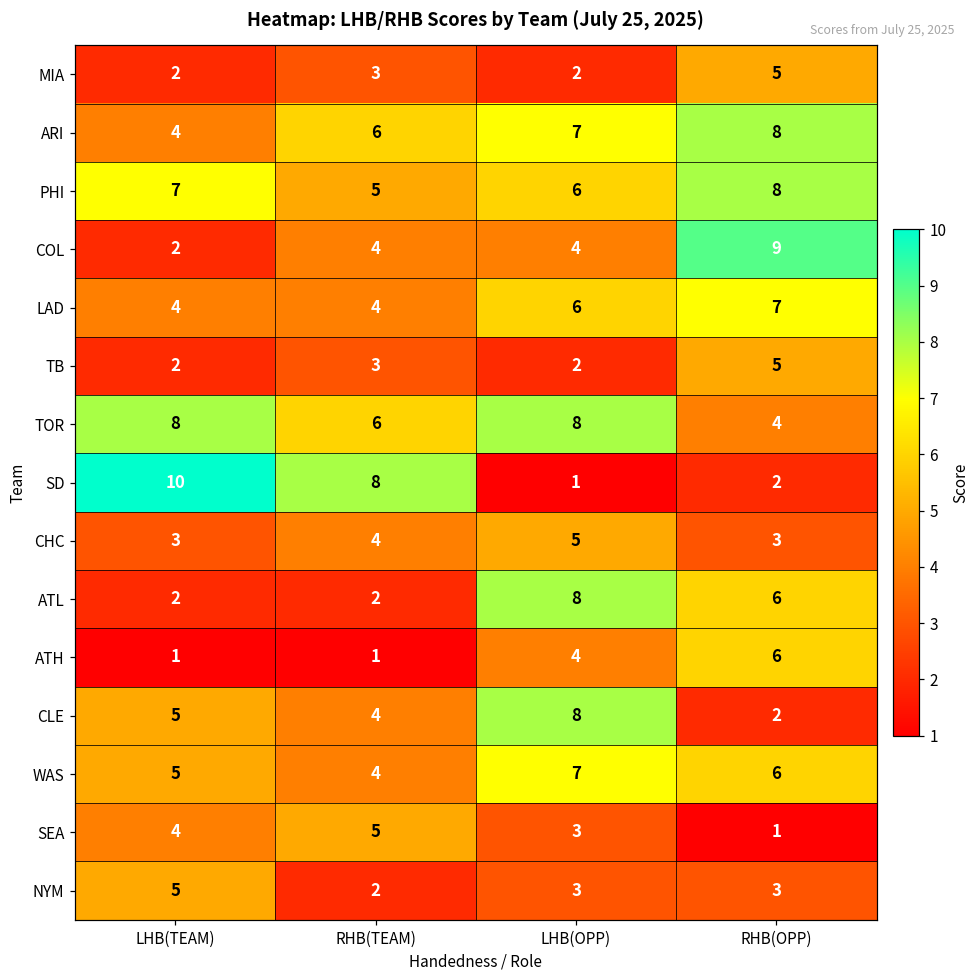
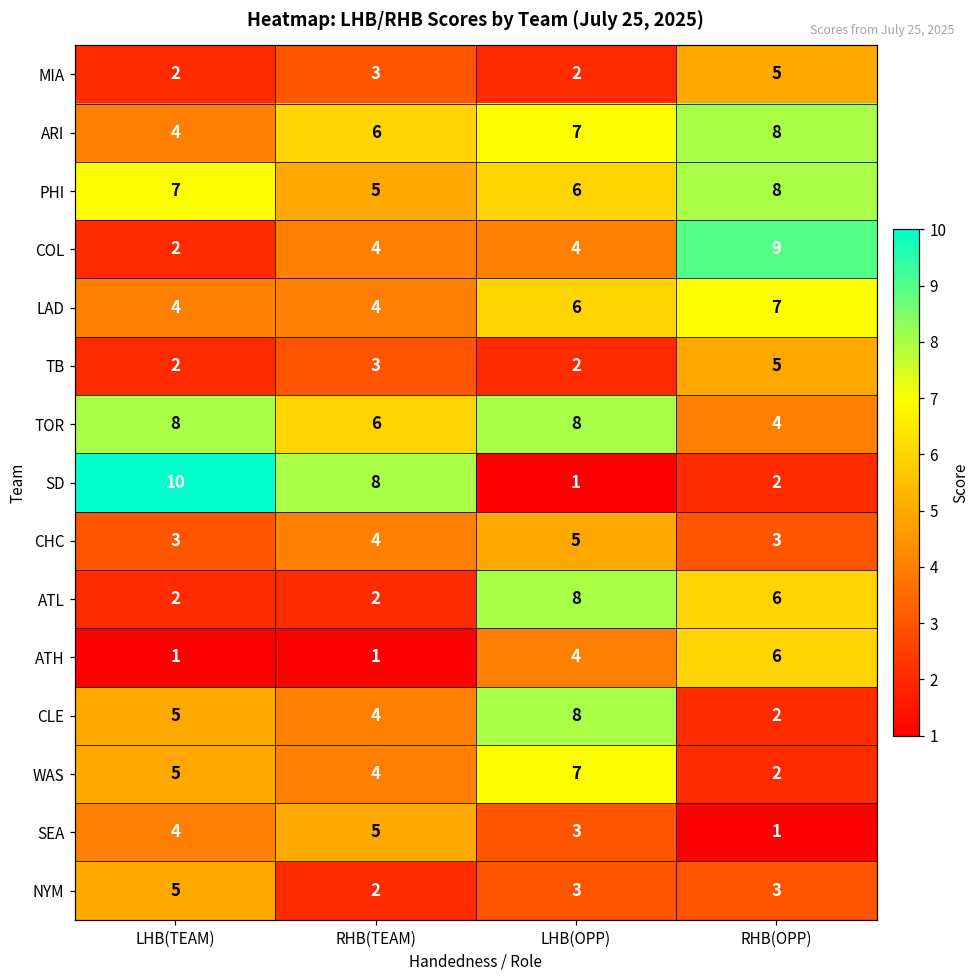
WAS, RHB(OPP): 6 -> 2
